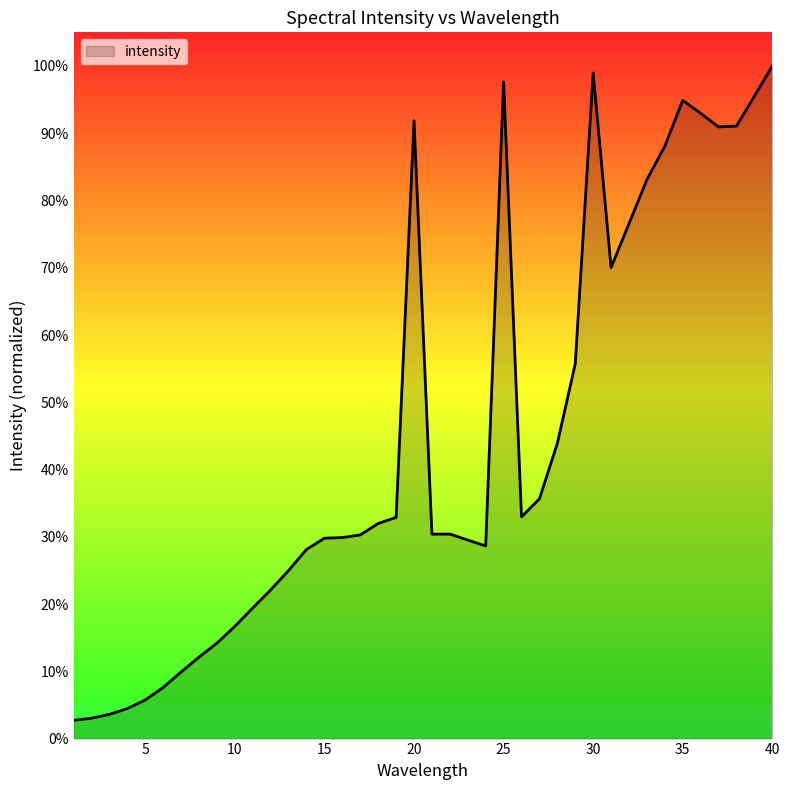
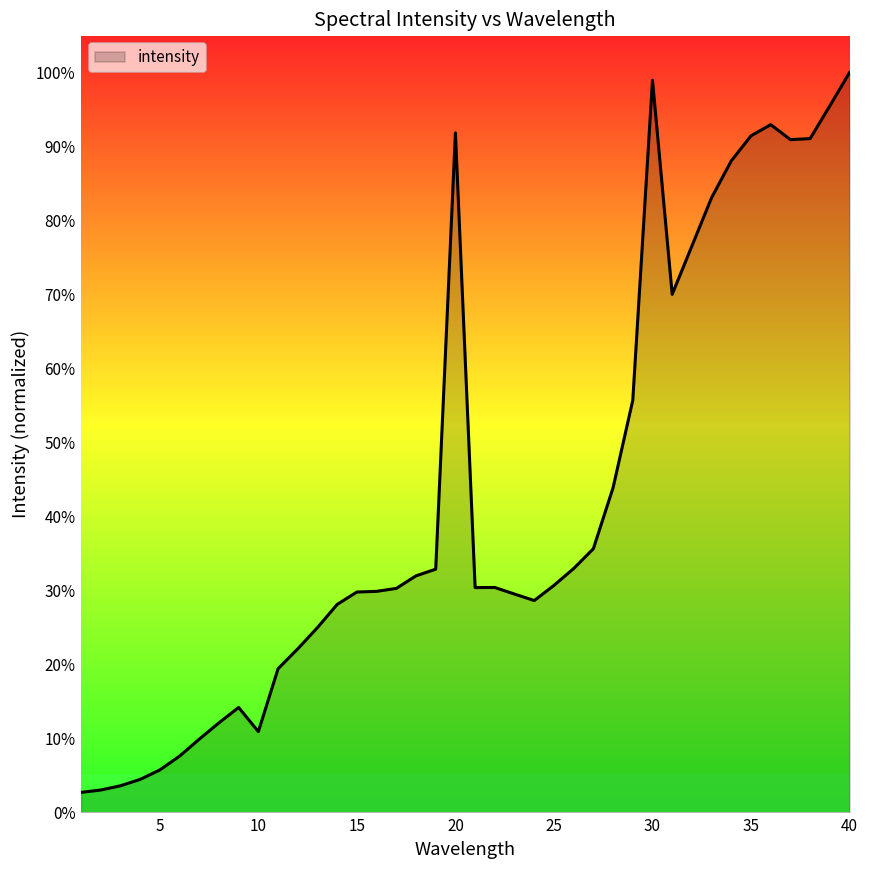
10: 17% -> 11%
25: 98% -> 31%
35: 95% -> 91%
